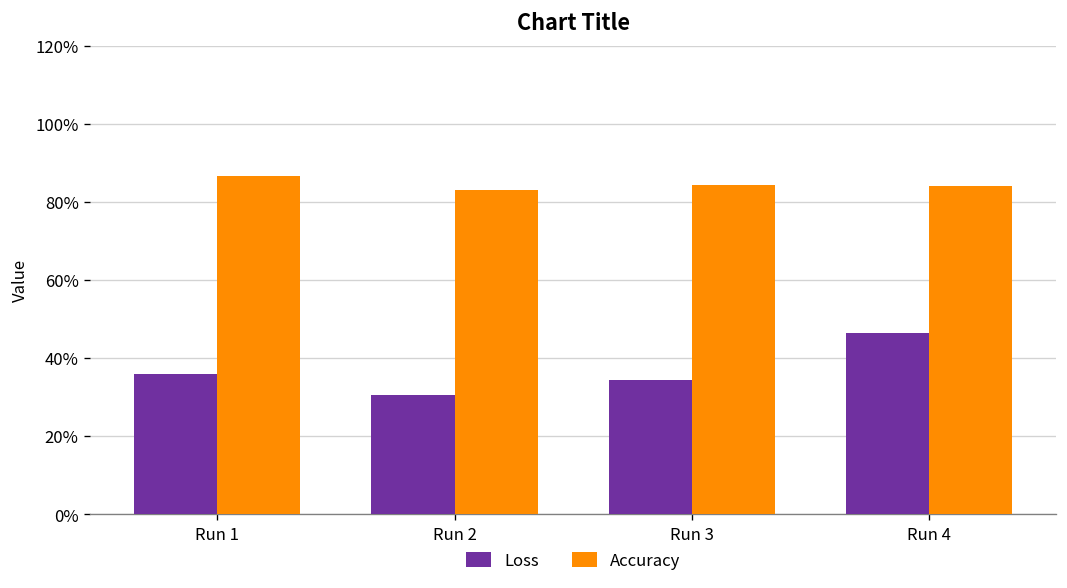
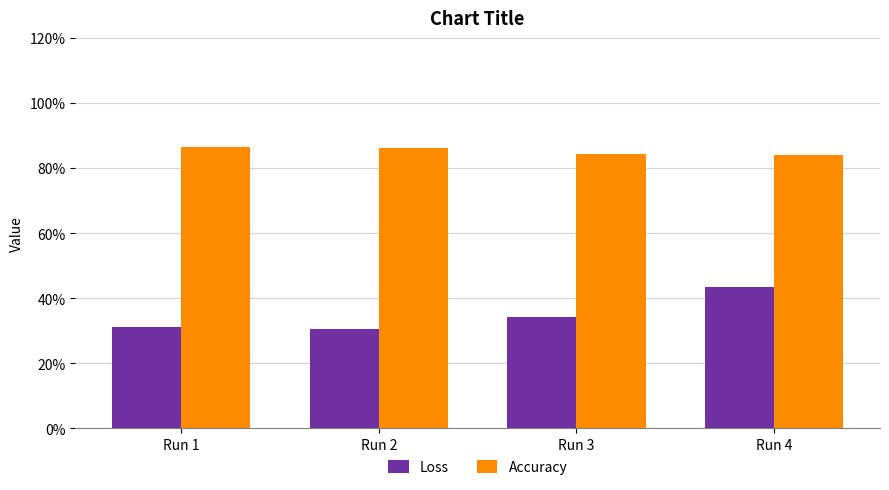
Loss, Run 1: 36% -> 31%
Accuracy, Run 2: 83% -> 86%
Loss, Run 4: 46% -> 44%
